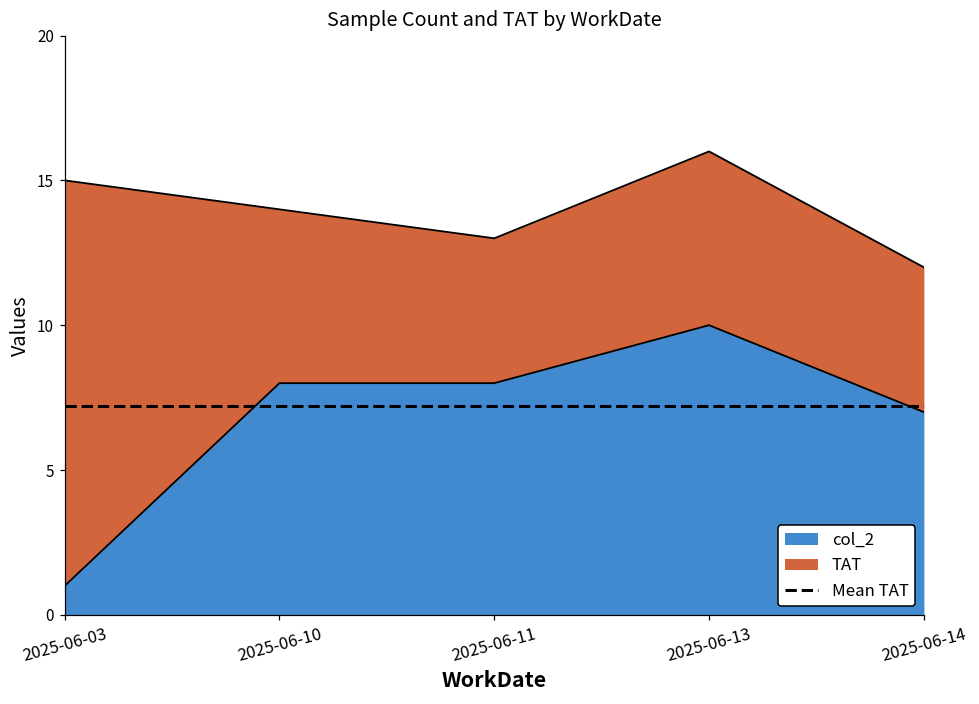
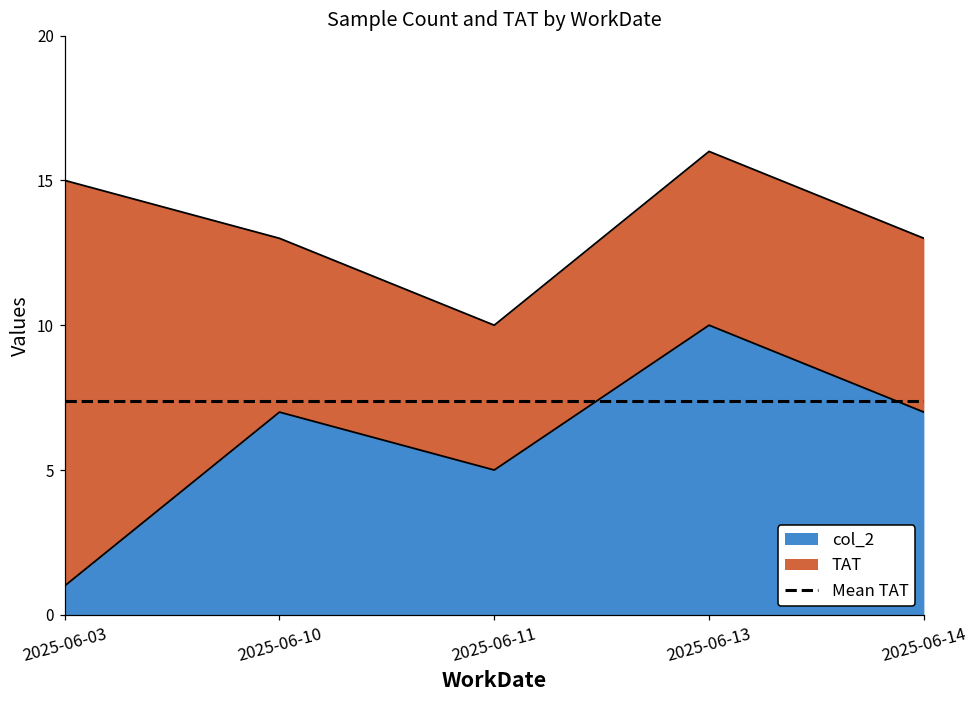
col_2, 2025-06-10: 8 -> 7
col_2, 2025-06-11: 8 -> 5
TAT, 2025-06-14: 5 -> 6
